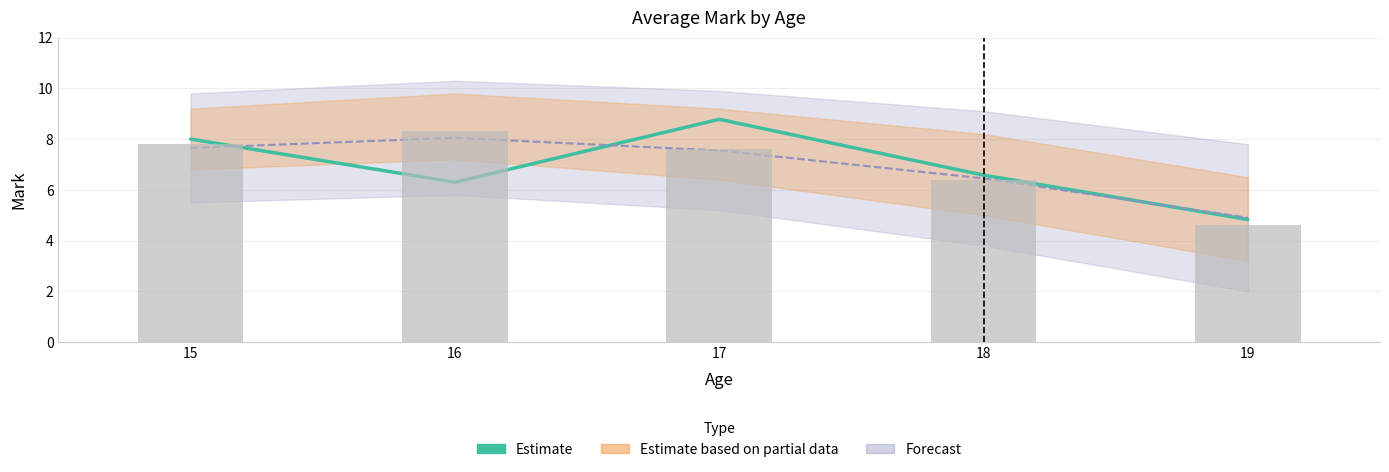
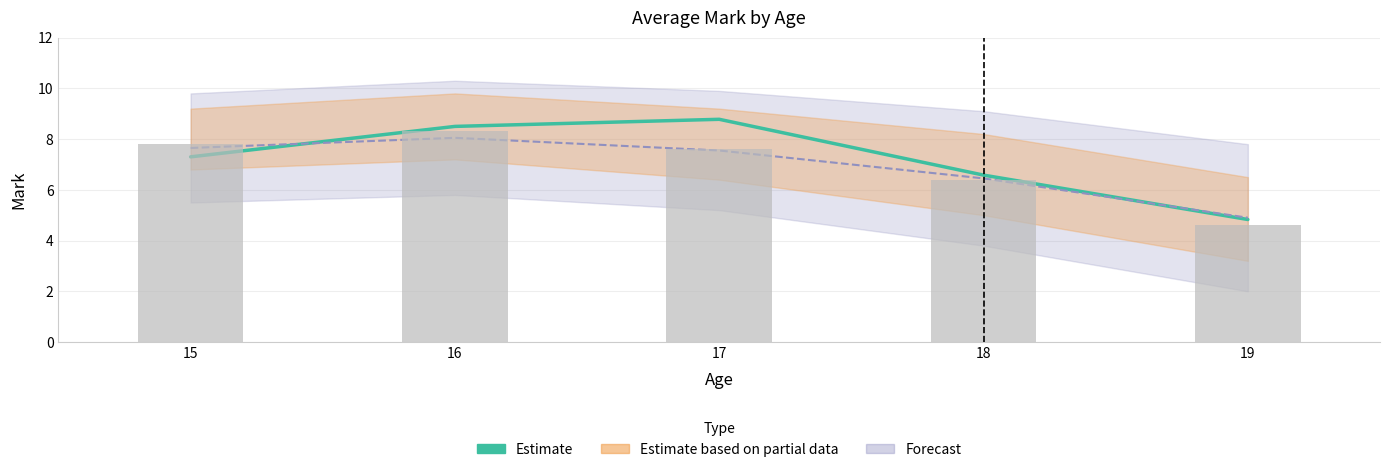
Estimate, 15: 8.0 -> 7.3
Estimate, 16: 6.3 -> 8.5
